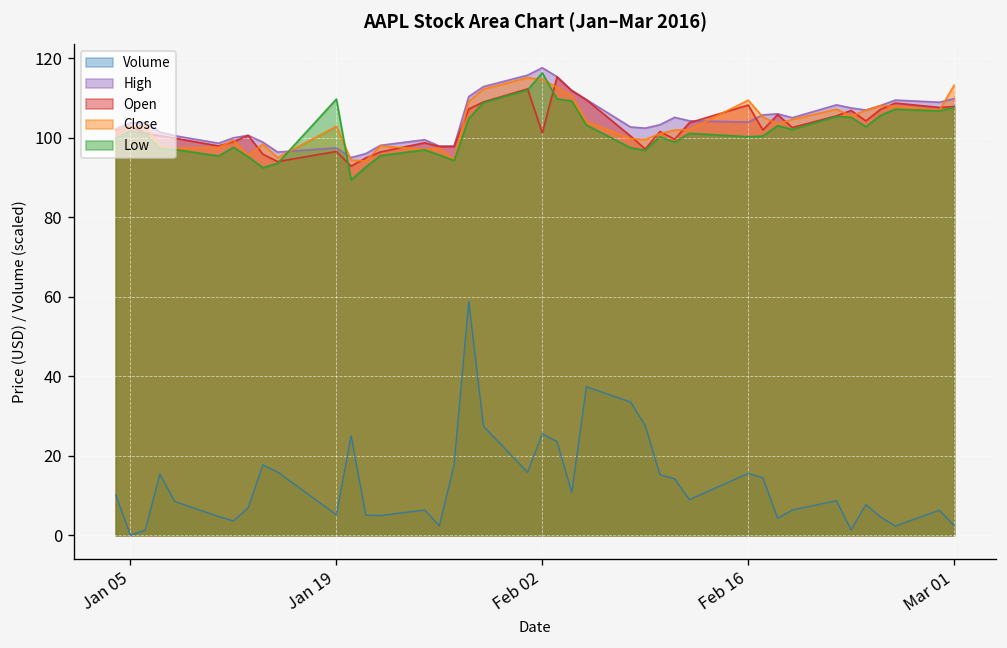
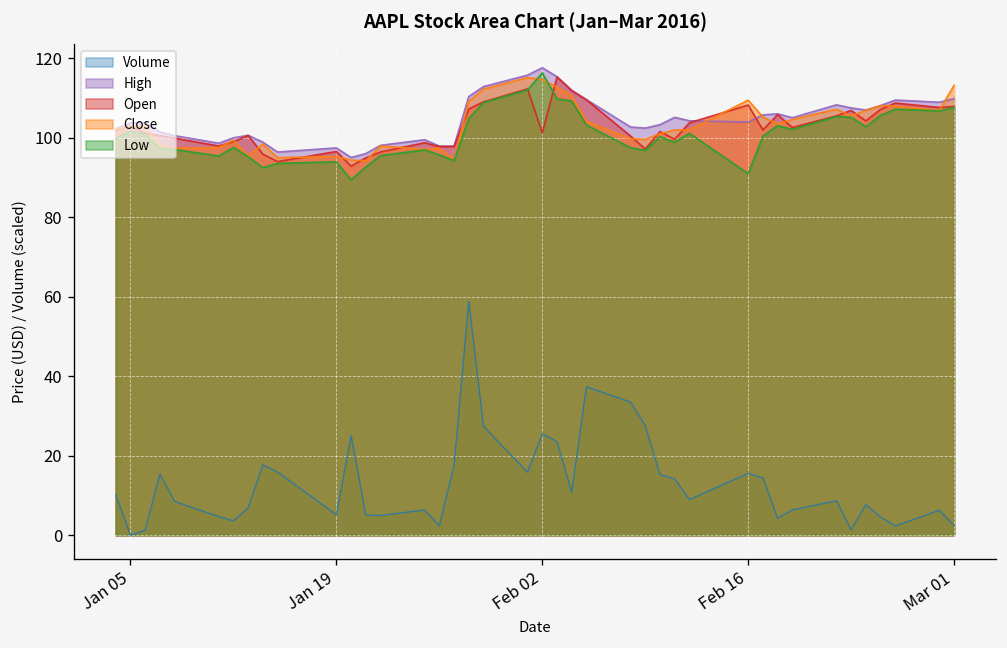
Close, Jan 19: 103 -> 95
Low, Jan 19: 110 -> 94
Low, Feb 16: 100 -> 91
